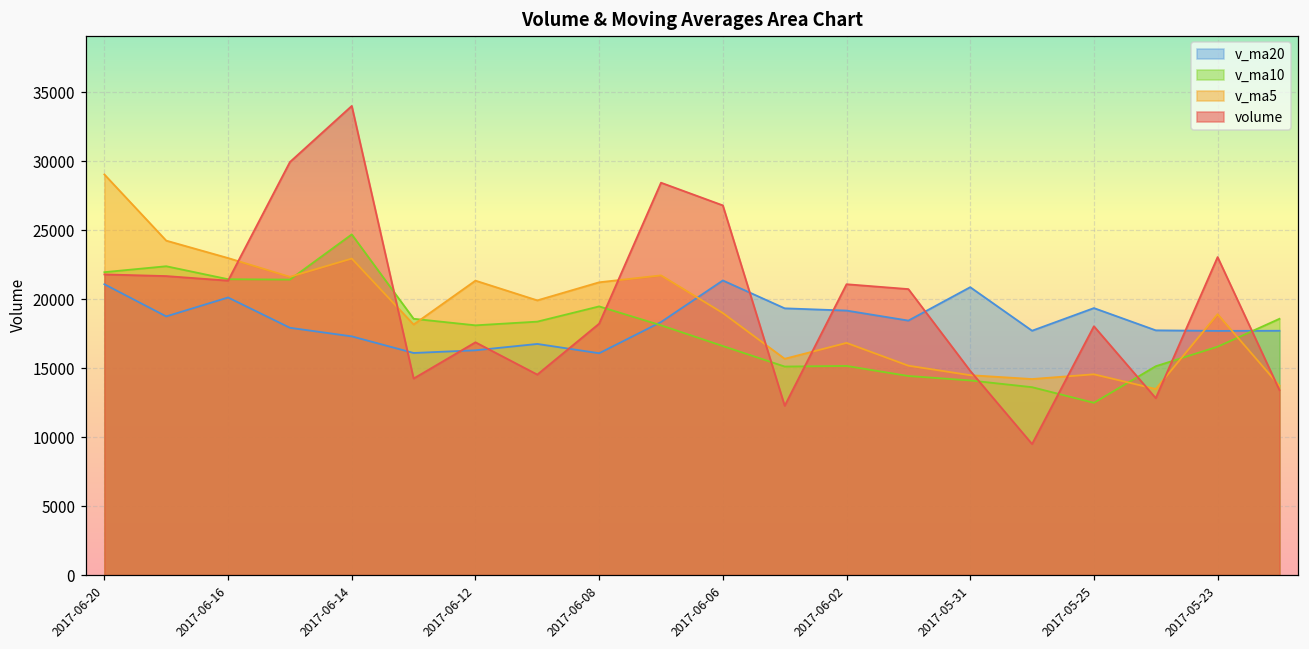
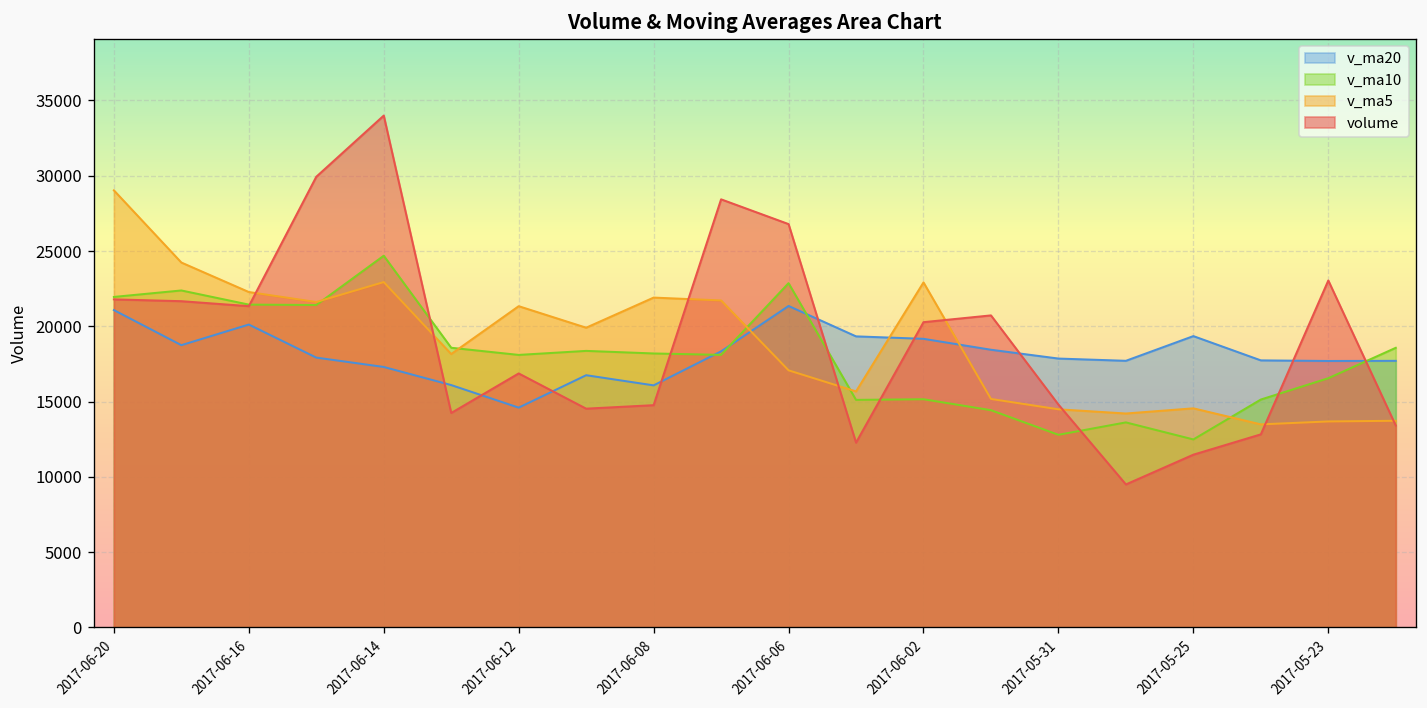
v_ma5, 2017-06-16: 23000 -> 22300
v_ma20, 2017-06-12: 16300 -> 14600
v_ma10, 2017-06-08: 19500 -> 18200
v_ma5, 2017-06-08: 21200 -> 21900
volume, 2017-06-08: 18200 -> 14800
v_ma10, 2017-06-06: 16600 -> 22900
v_ma5, 2017-06-06: 19000 -> 17100
v_ma5, 2017-06-02: 16800 -> 22900
volume, 2017-06-02: 21100 -> 20300
v_ma20, 2017-05-31: 20900 -> 17900
v_ma10, 2017-05-31: 14100 -> 12800
volume, 2017-05-25: 18000 -> 11500
v_ma5, 2017-05-23: 18900 -> 13700
